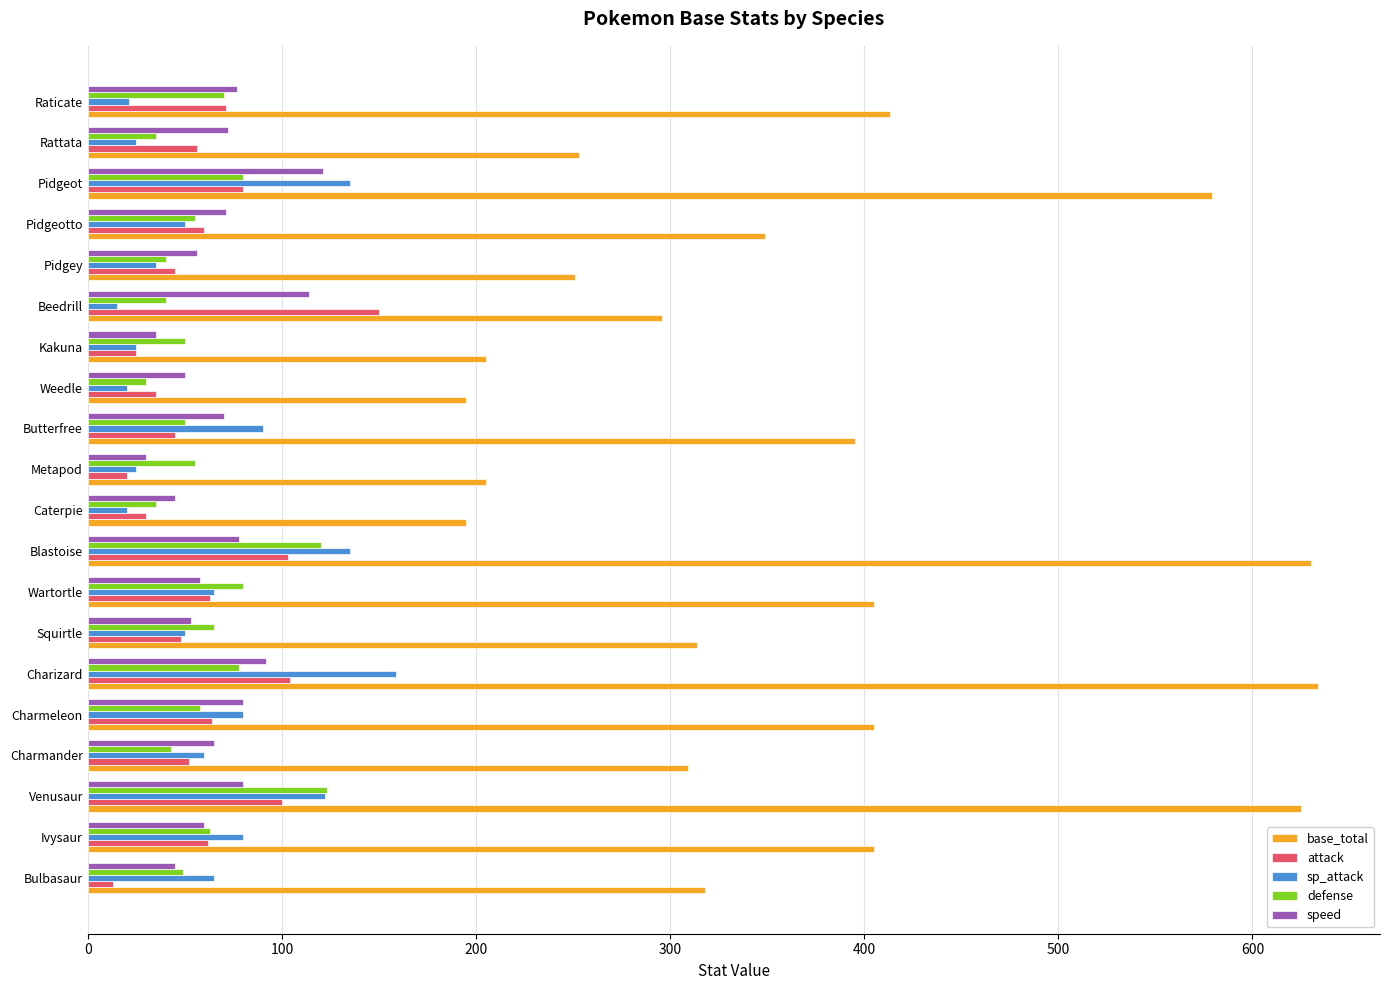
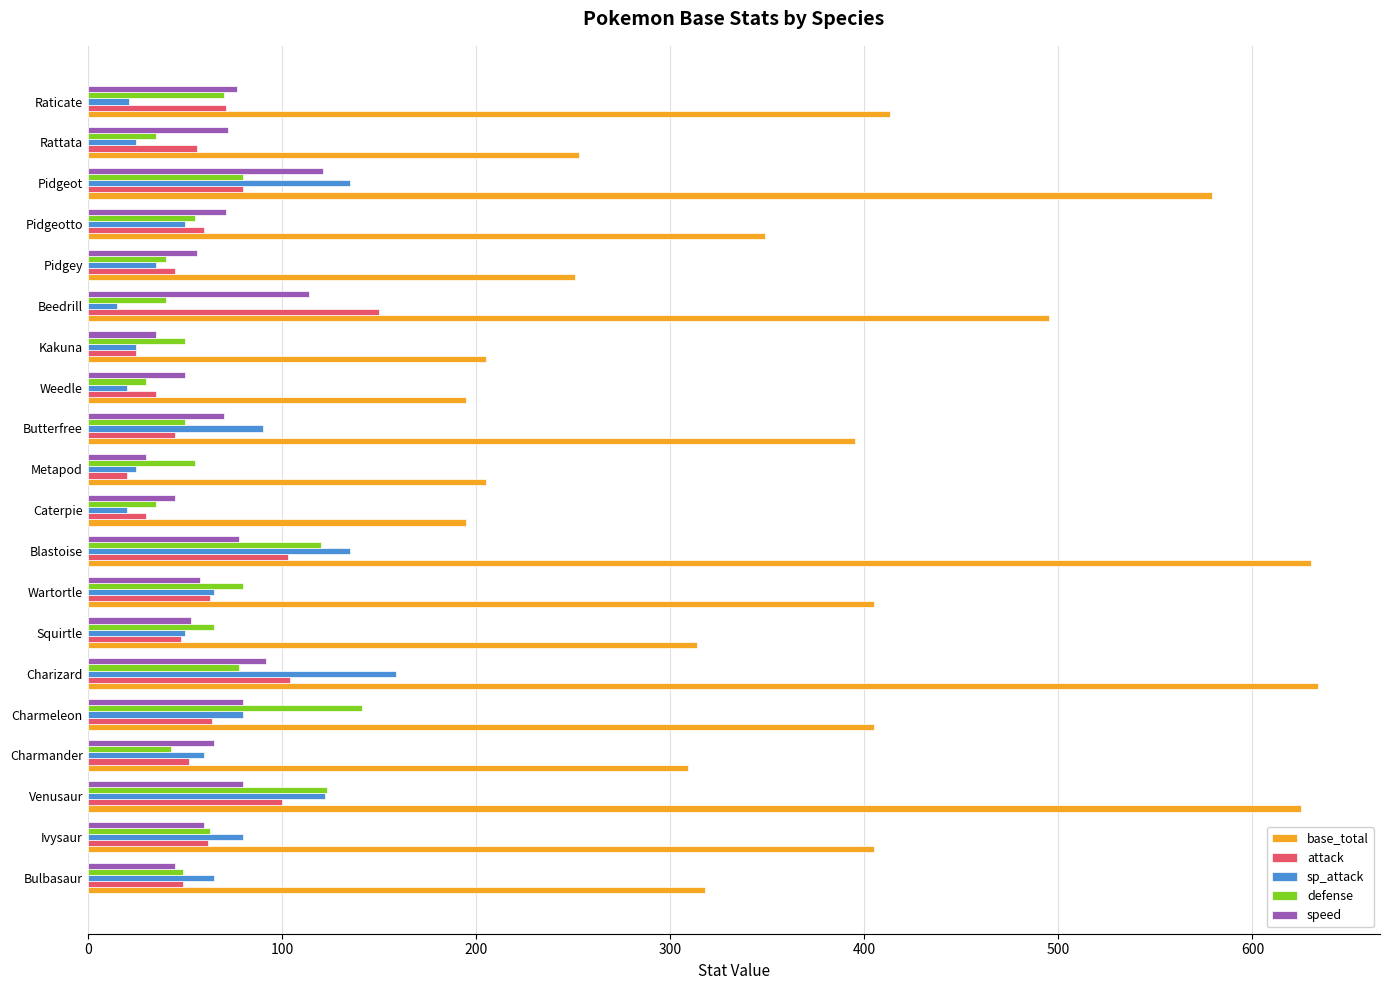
base_total, Beedrill: 296 -> 495
defense, Charmeleon: 58 -> 141
attack, Bulbasaur: 13 -> 49
